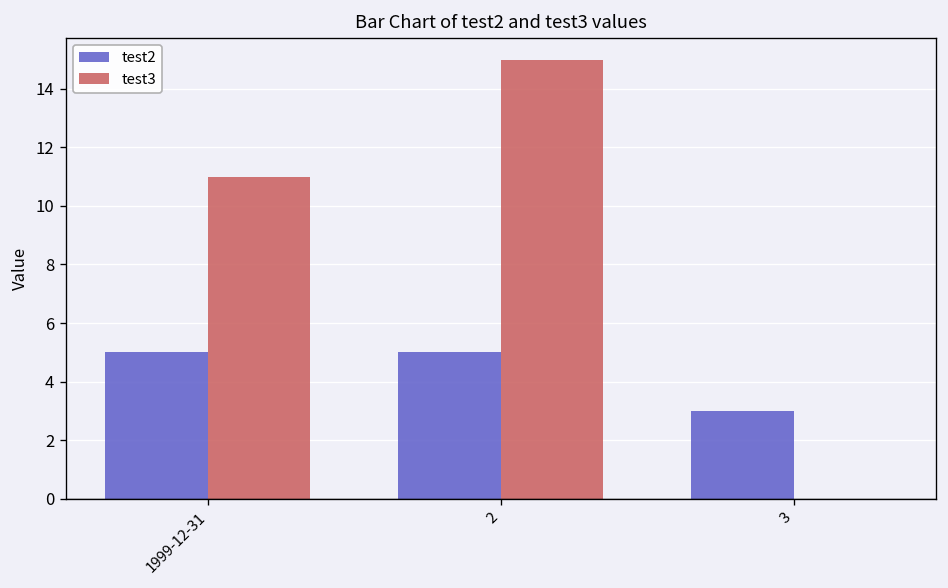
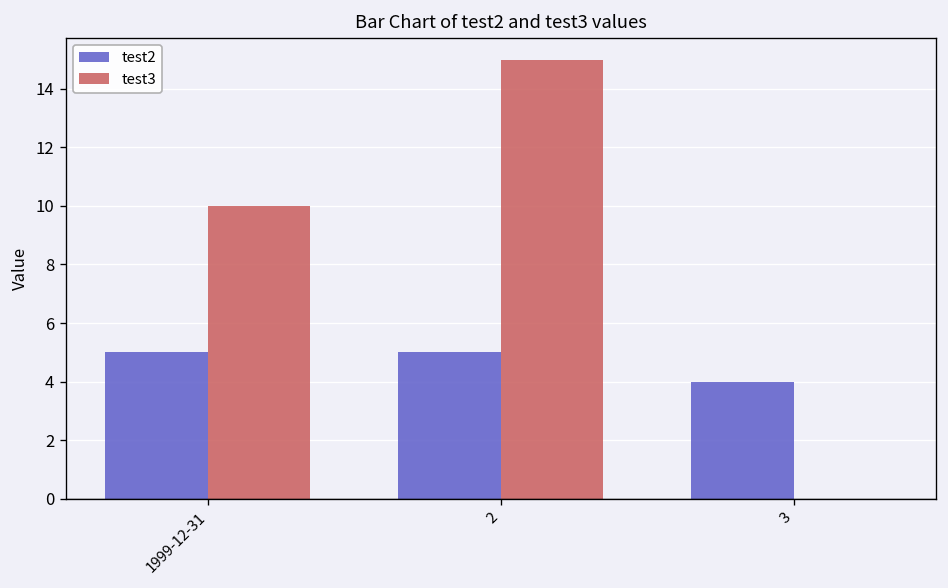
test3, 1999-12-31: 11 -> 10
test2, 3: 3 -> 4
